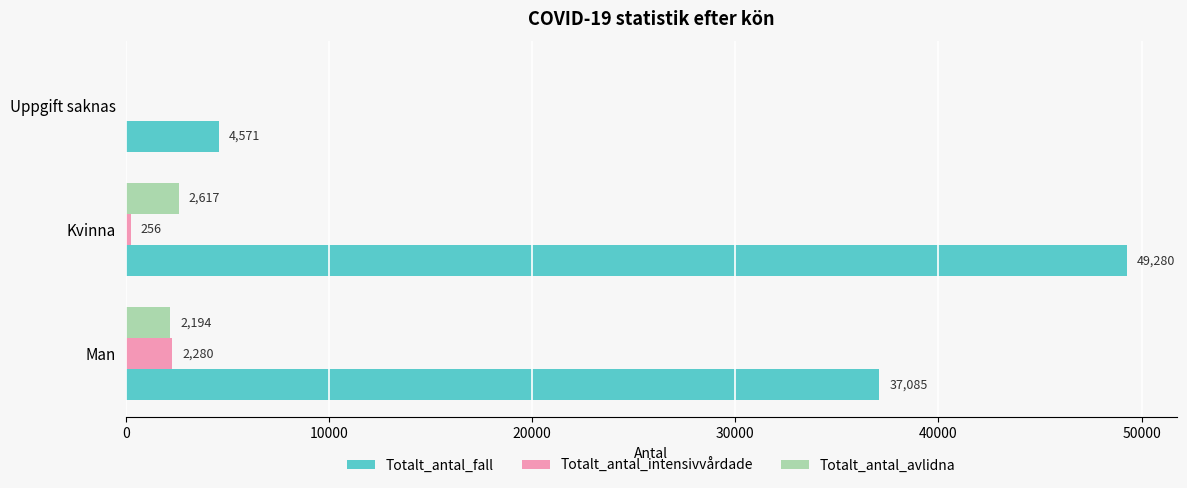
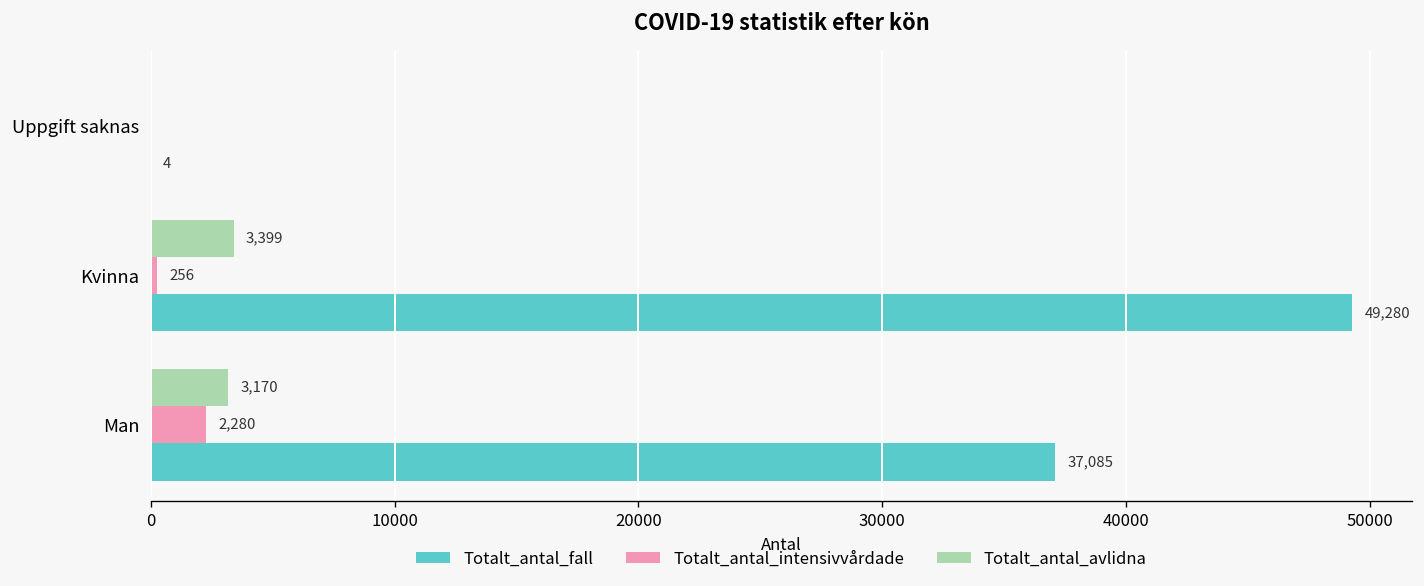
Totalt_antal_fall, Uppgift saknas: 4,571 -> 4
Totalt_antal_avlidna, Kvinna: 2,617 -> 3,399
Totalt_antal_avlidna, Man: 2,194 -> 3,170
